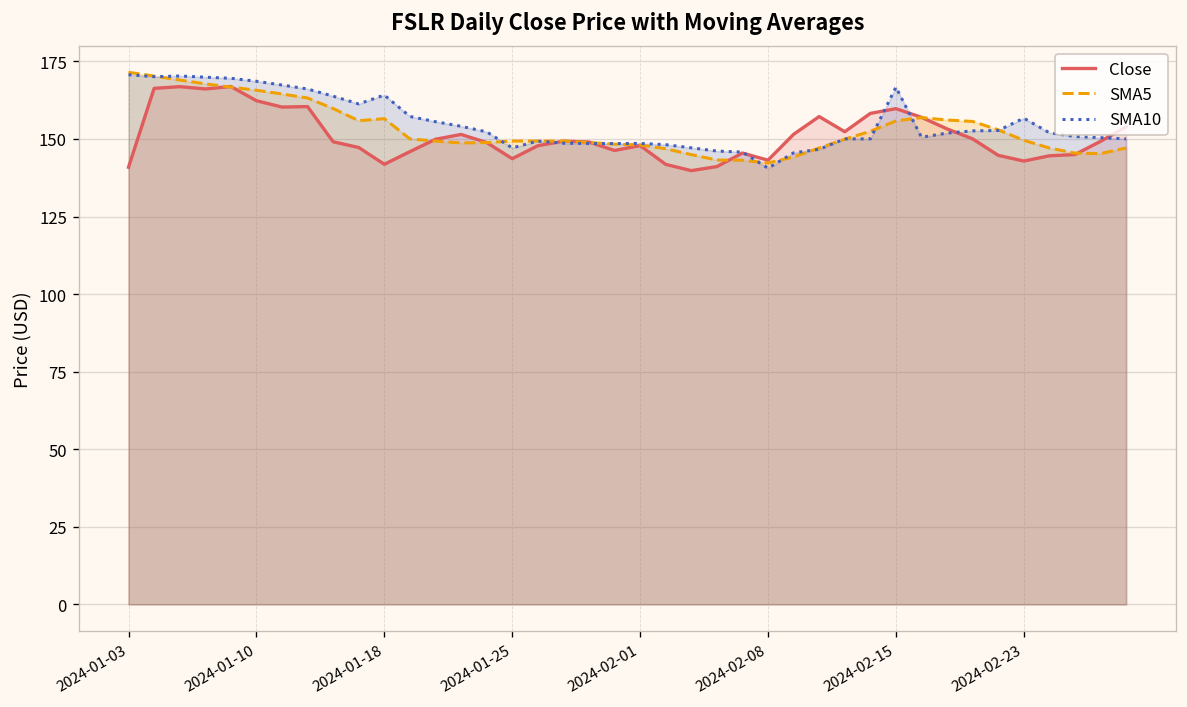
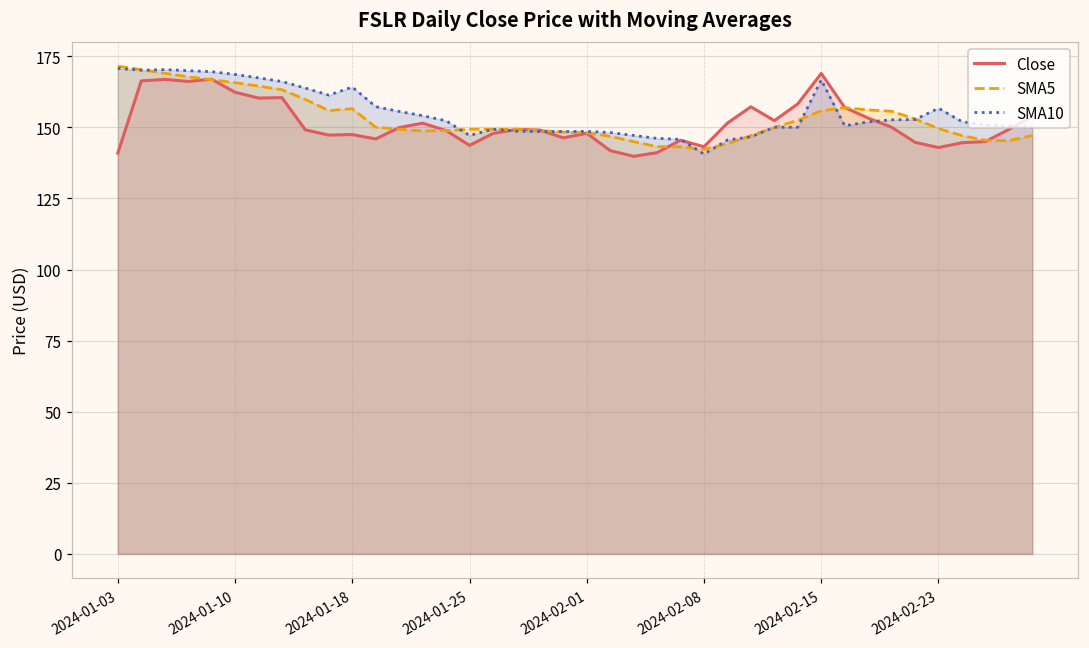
Close, 2024-01-18: 142 -> 147
Close, 2024-02-15: 160 -> 169
